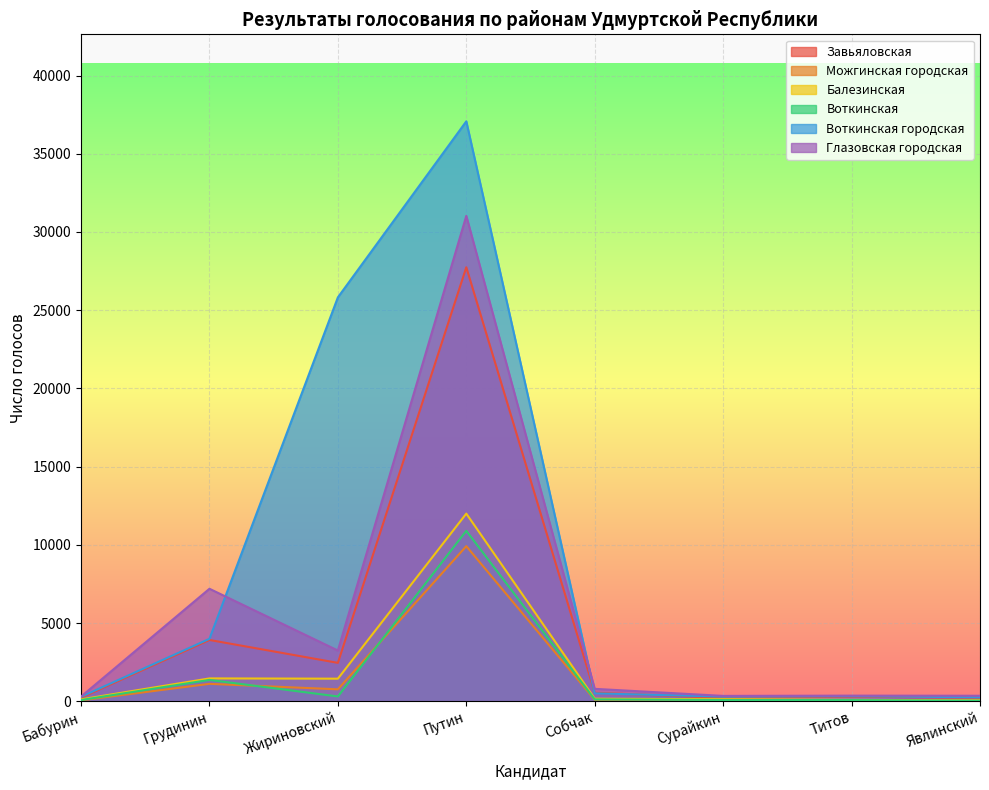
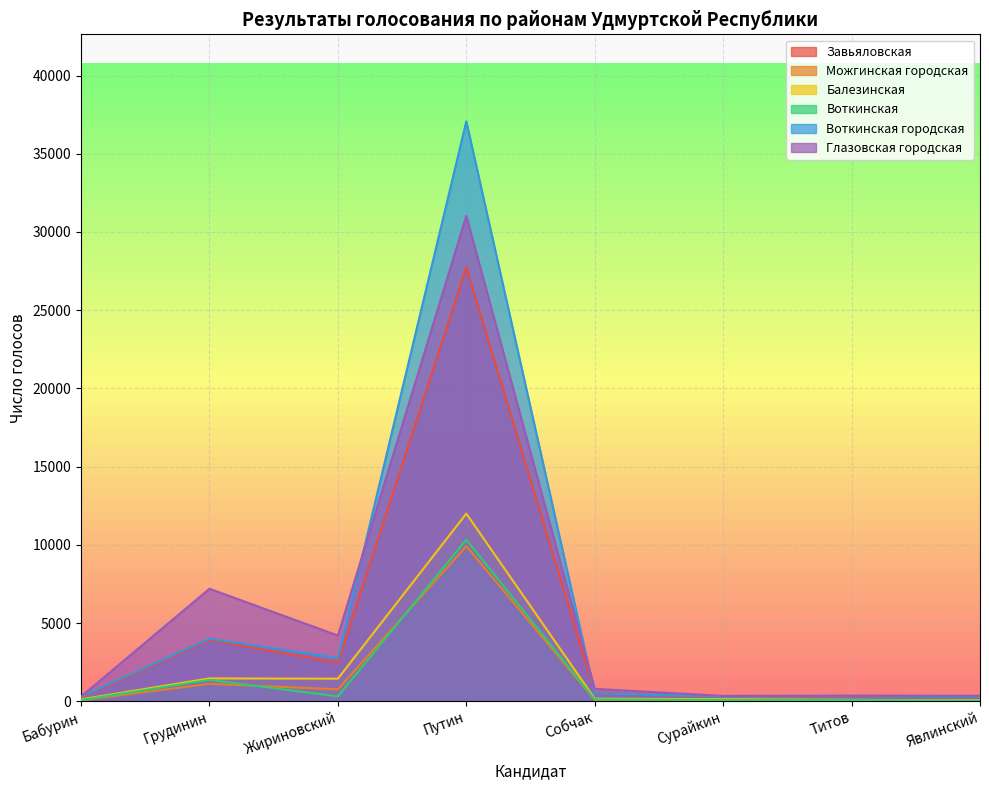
Воткинская городская, Жириновский: 25800 -> 2800
Глазовская городская, Жириновский: 3200 -> 4200
Воткинская, Путин: 10900 -> 10300
